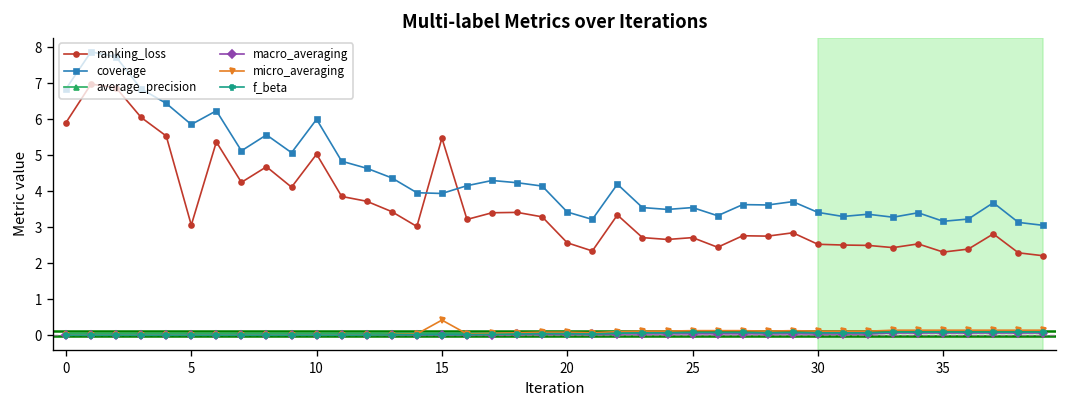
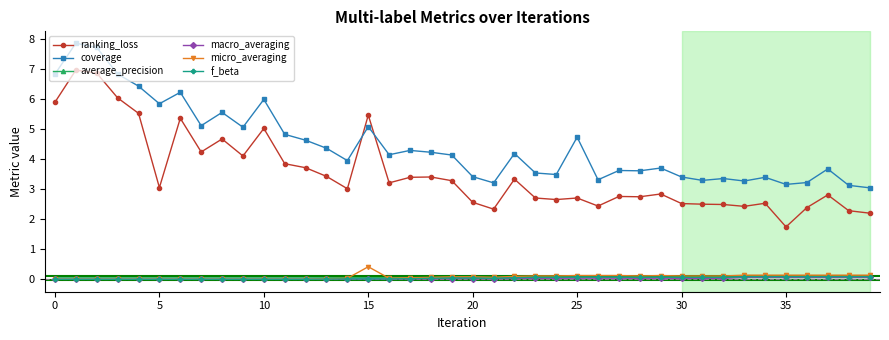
coverage, 15: 3.9 -> 5.1
coverage, 25: 3.5 -> 4.7
ranking_loss, 35: 2.3 -> 1.7
